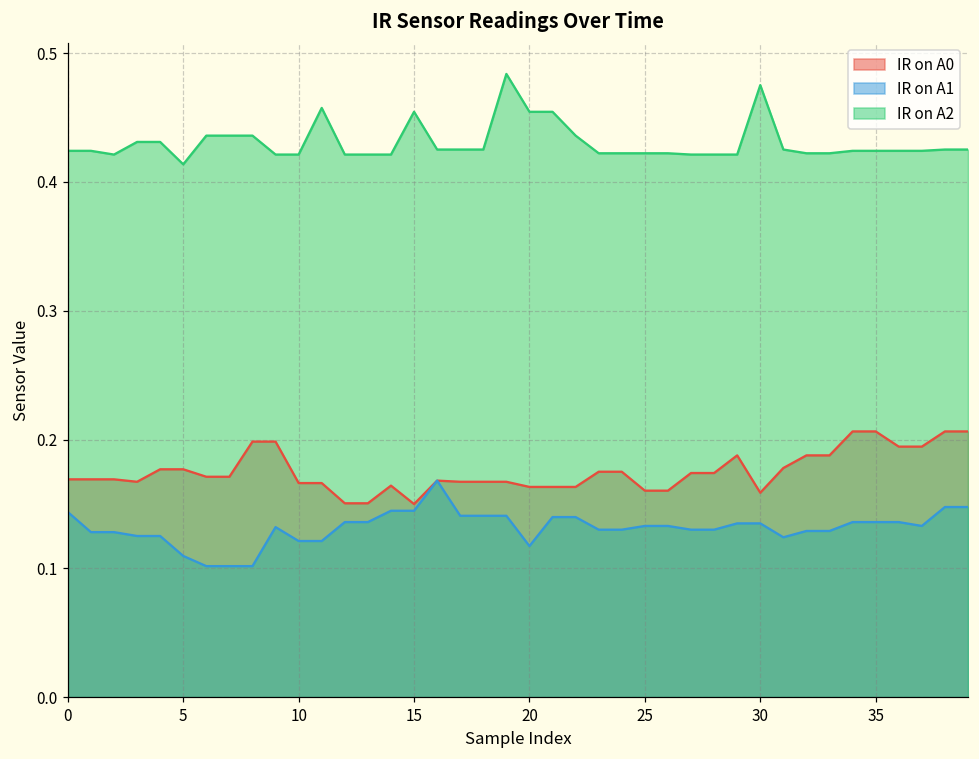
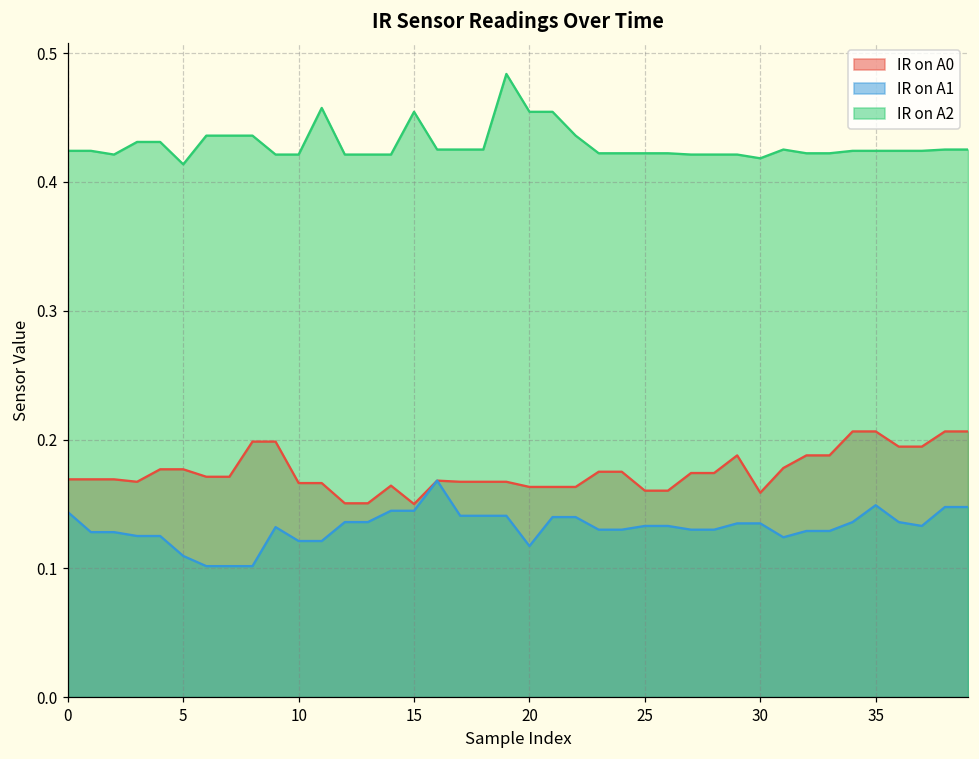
IR on A2, 30: 0.475 -> 0.418
IR on A1, 35: 0.136 -> 0.149
